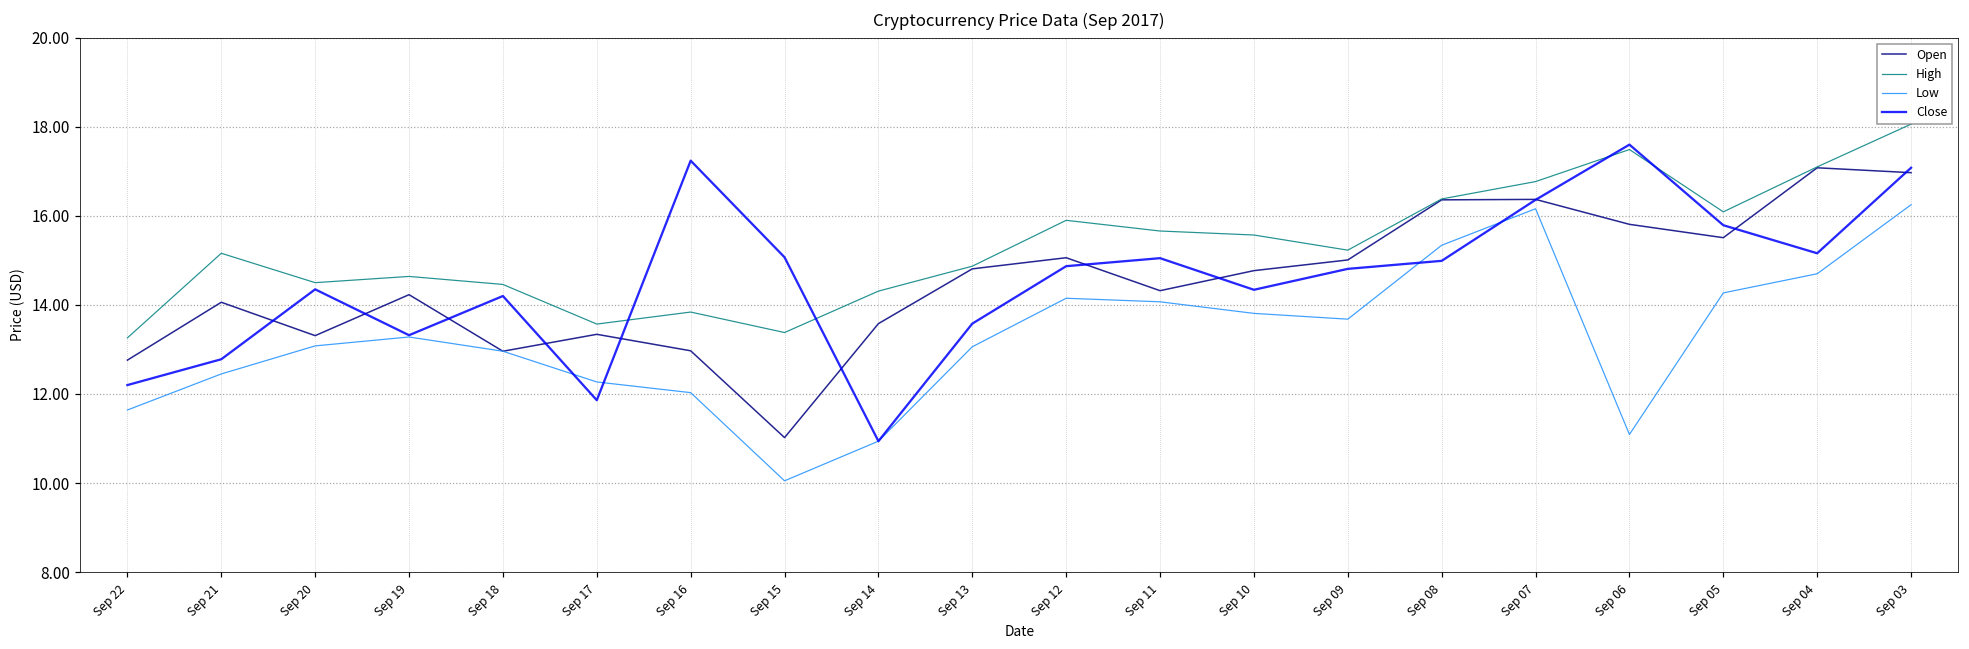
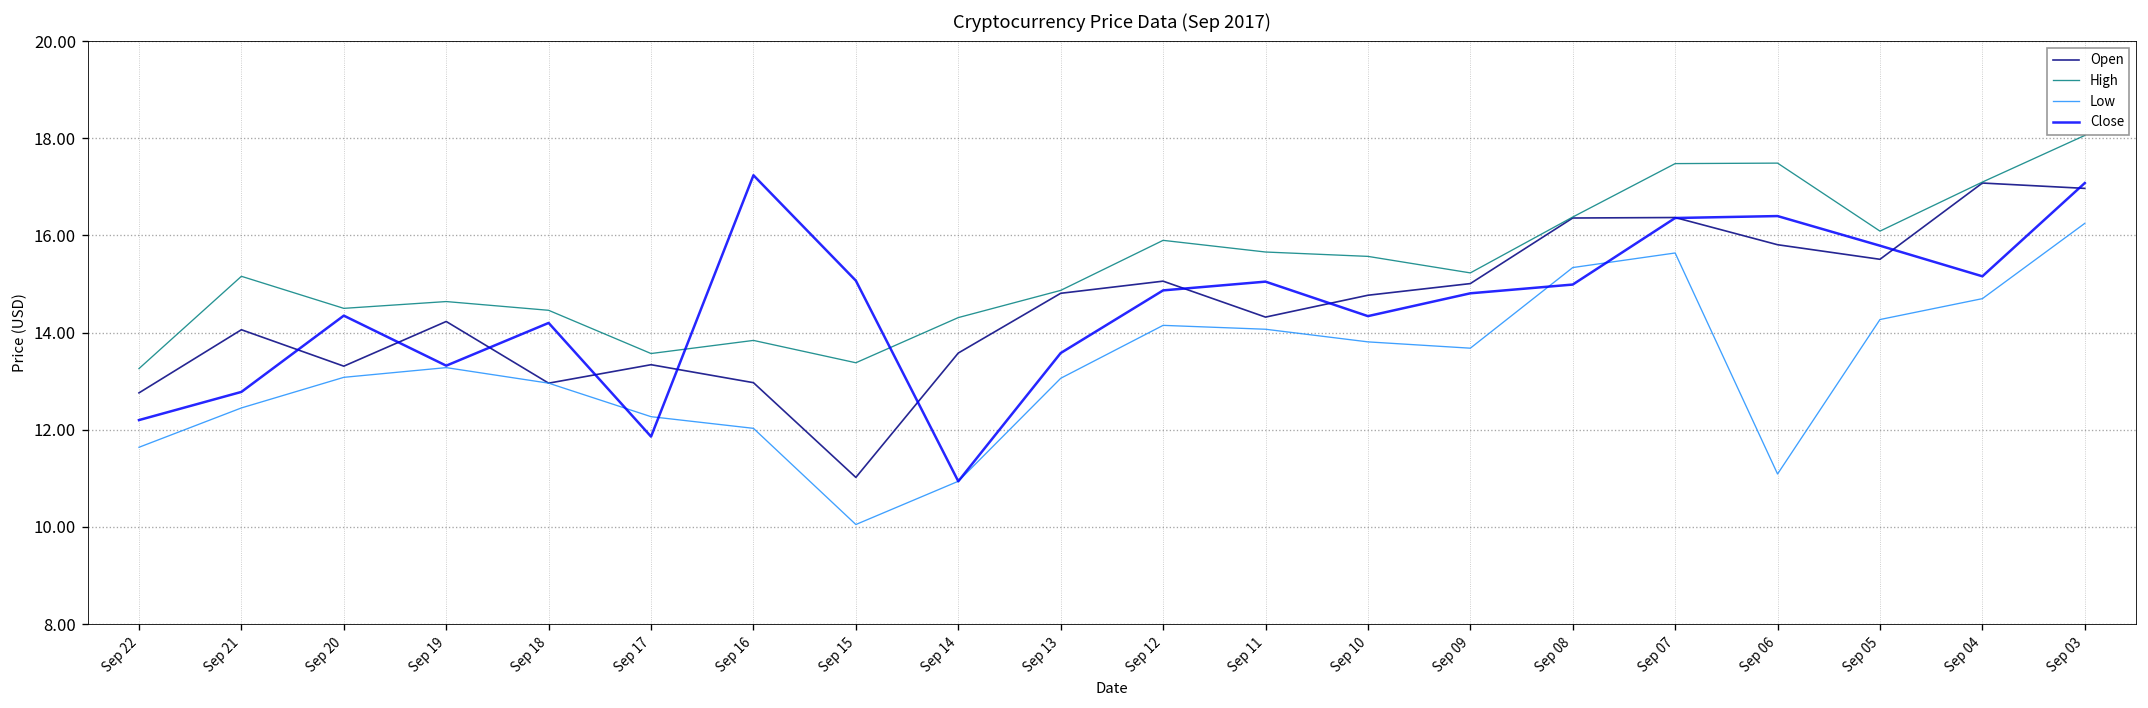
High, Sep 07: 16.8 -> 17.5
Low, Sep 07: 16.2 -> 15.6
Close, Sep 06: 17.6 -> 16.4
